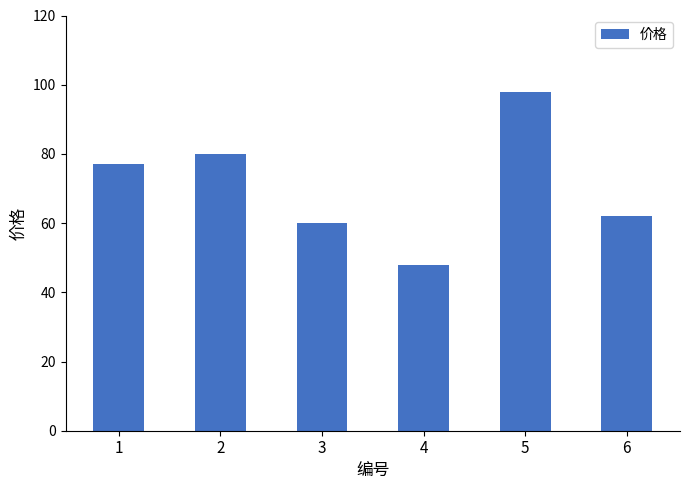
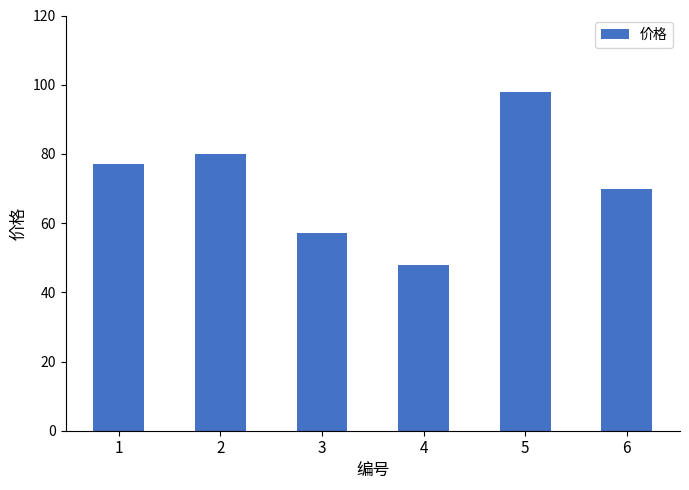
3: 60 -> 57
6: 62 -> 70
